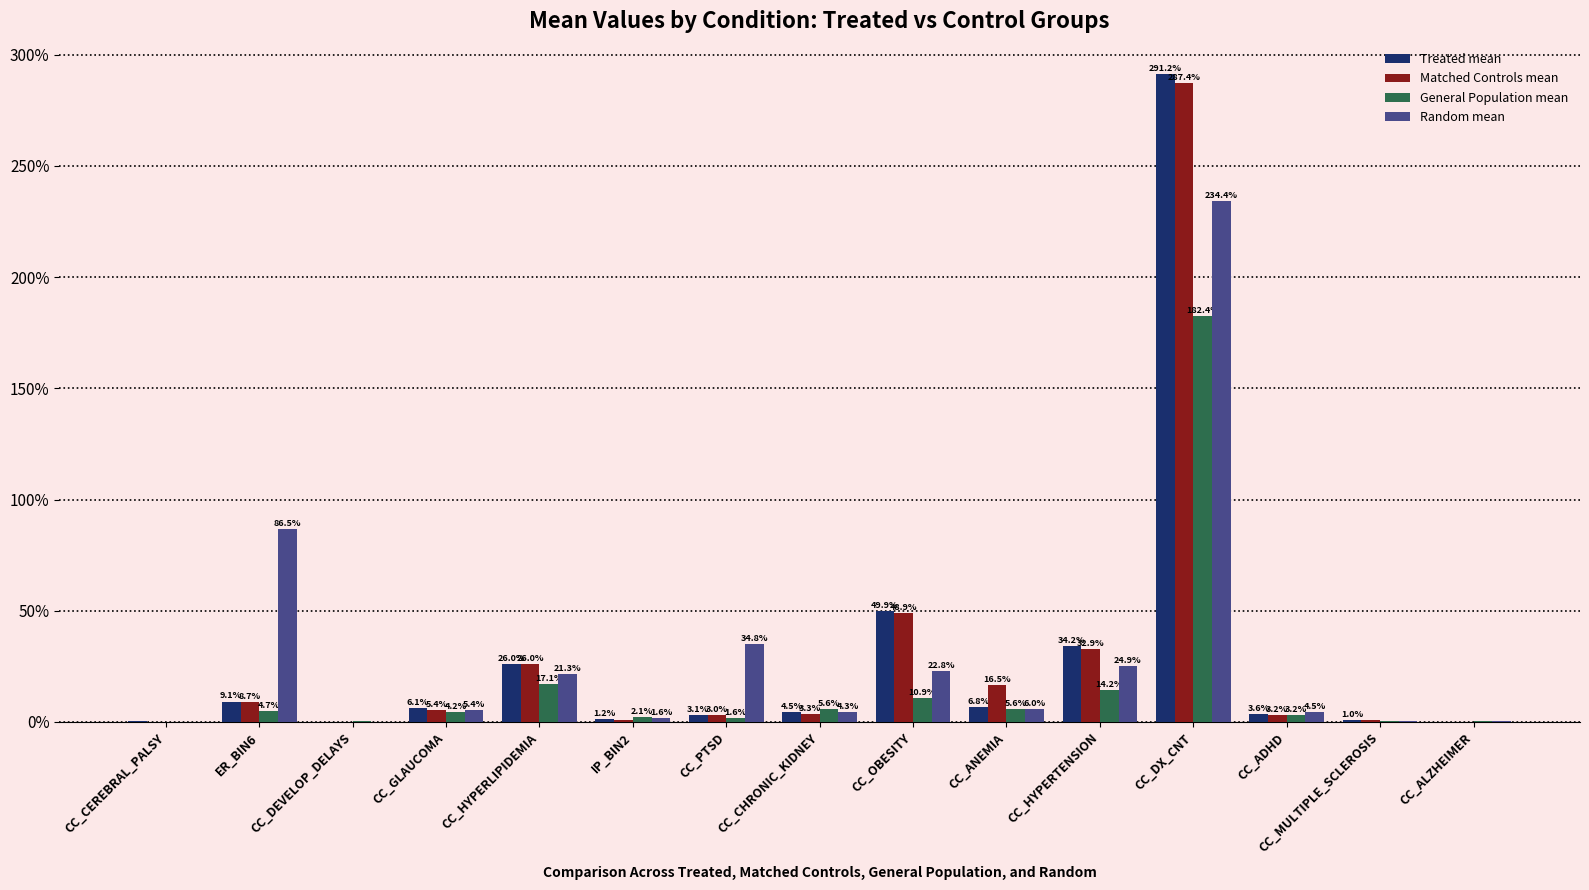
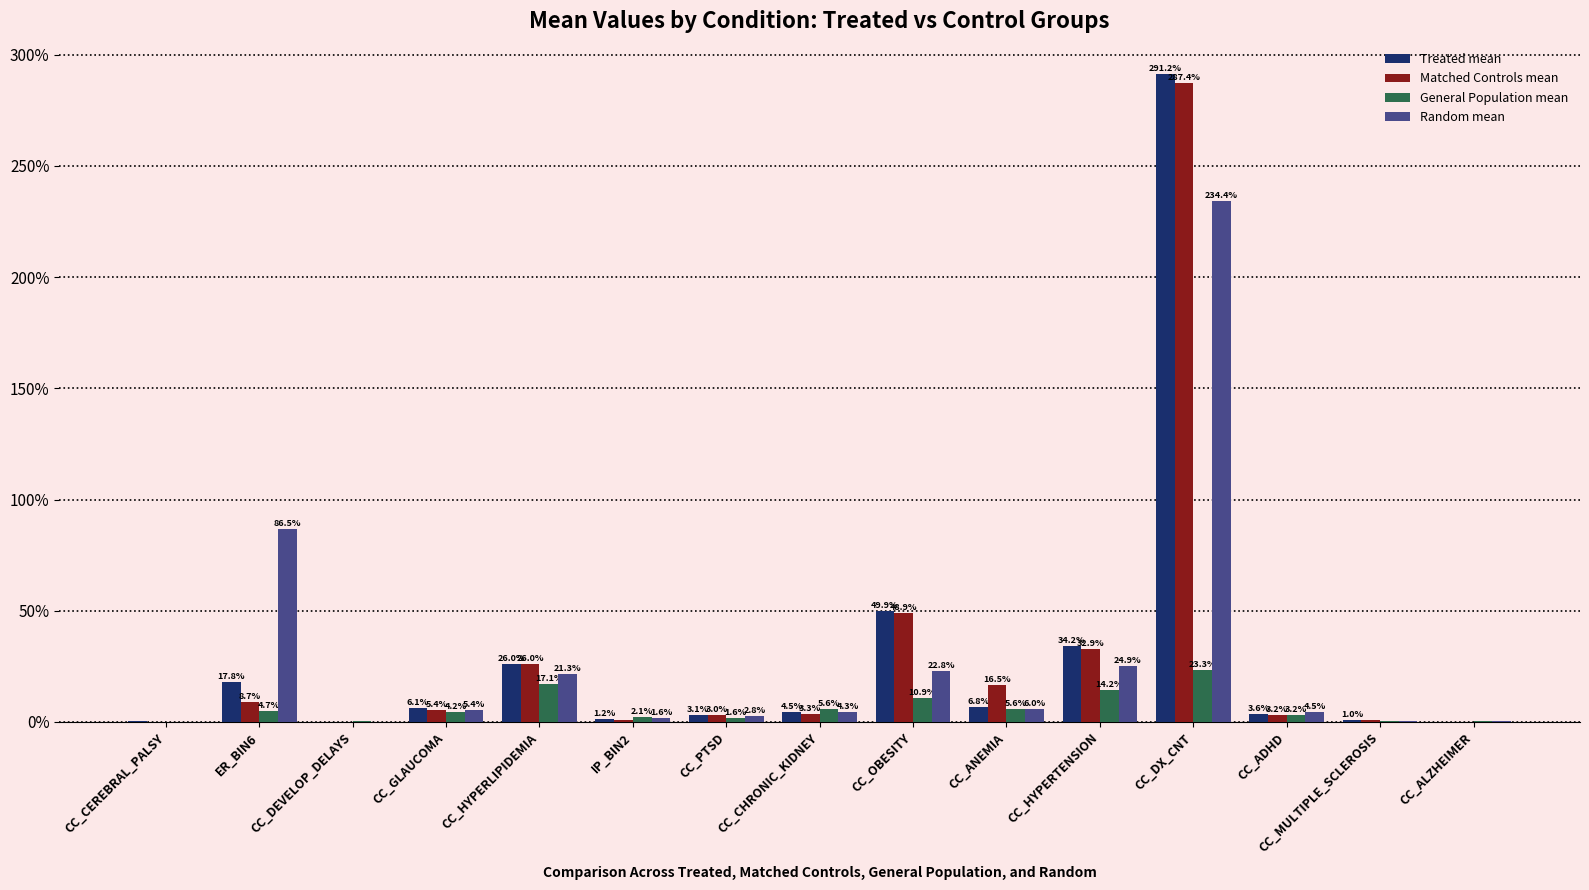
Treated mean, ER_BIN6: 9.1% -> 17.8%
Random mean, CC_PTSD: 34.8% -> 2.8%
General Population mean, CC_DX_CNT: 182.4% -> 23.3%
